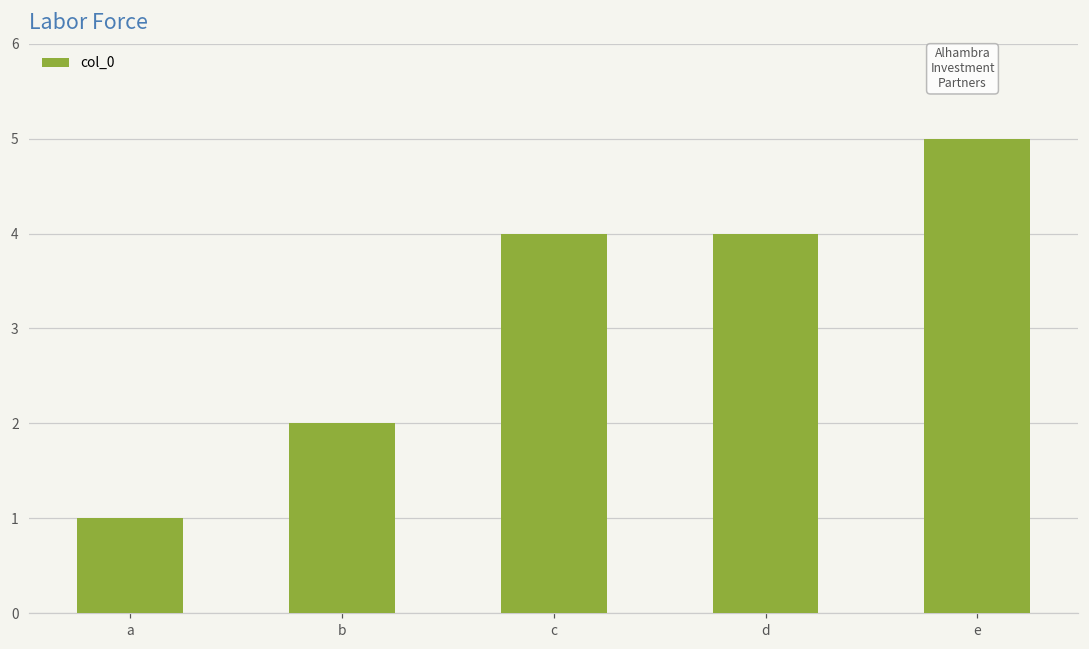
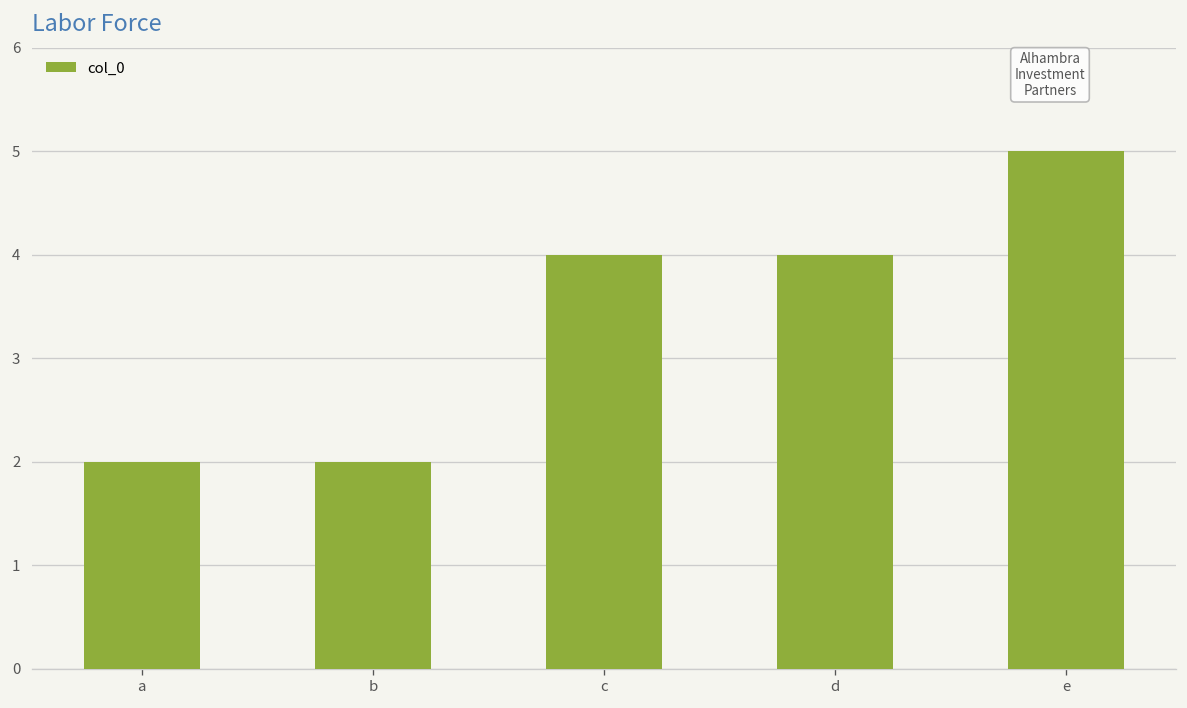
a: 1 -> 2
